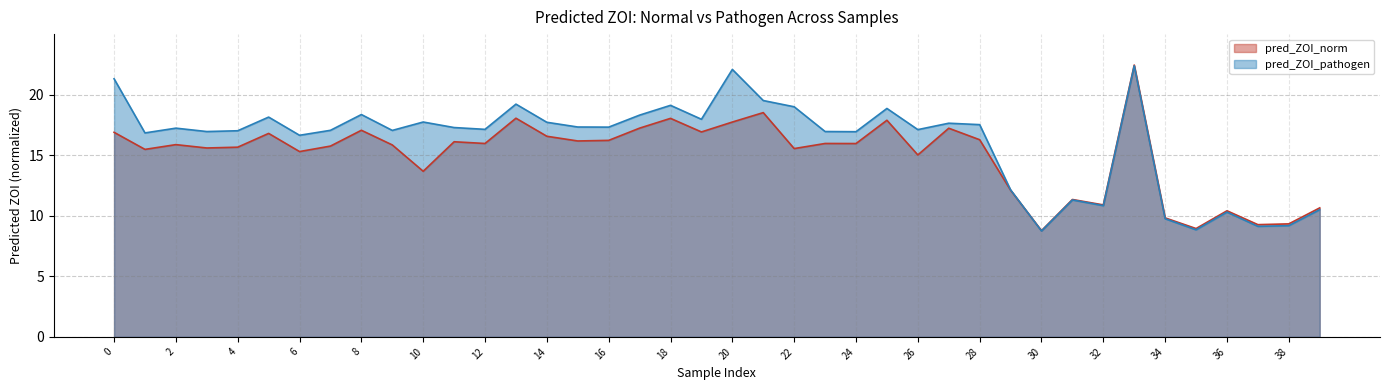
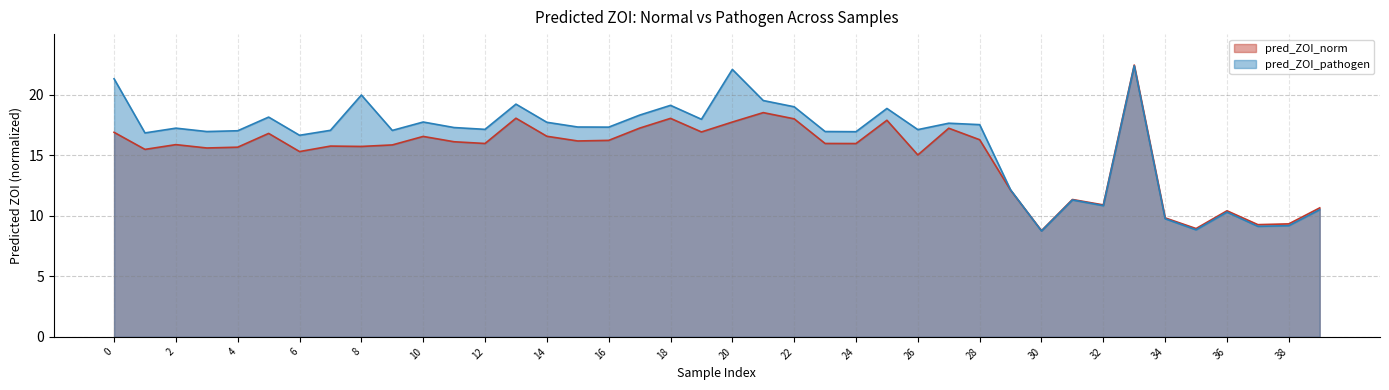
pred_ZOI_norm, 8: 17.1 -> 15.7
pred_ZOI_pathogen, 8: 18.4 -> 20.0
pred_ZOI_norm, 10: 13.7 -> 16.6
pred_ZOI_norm, 22: 15.5 -> 18.0
